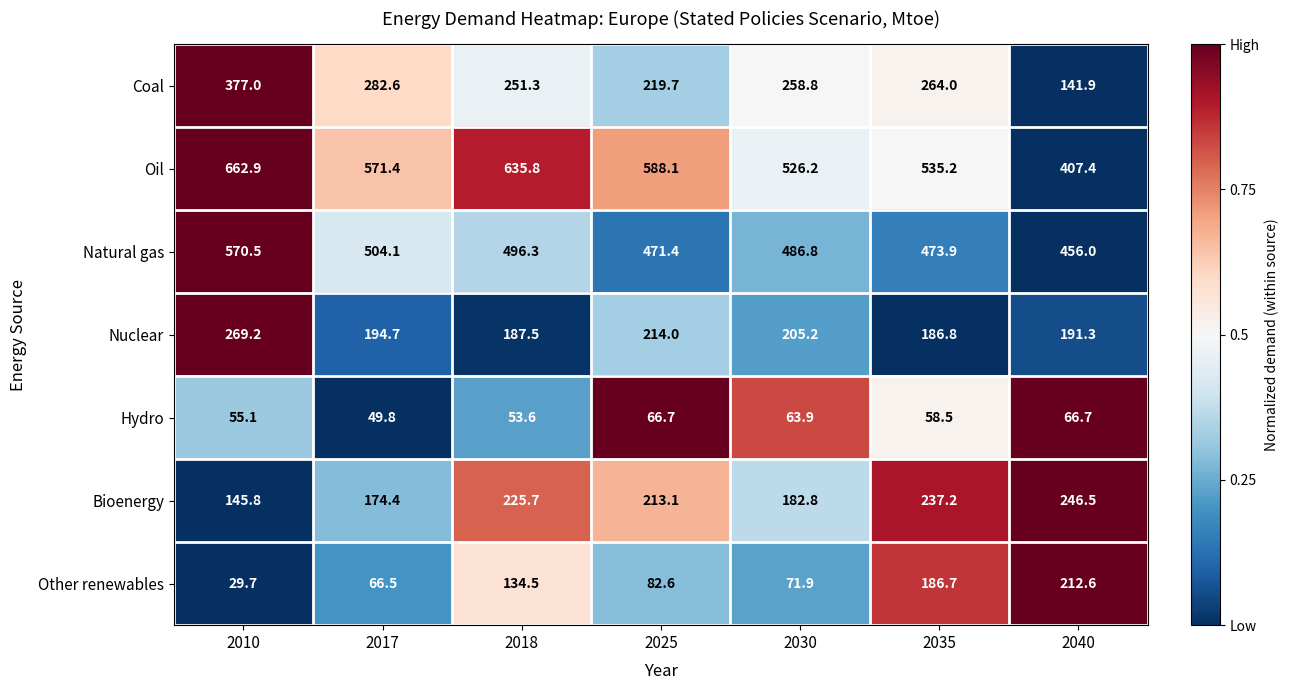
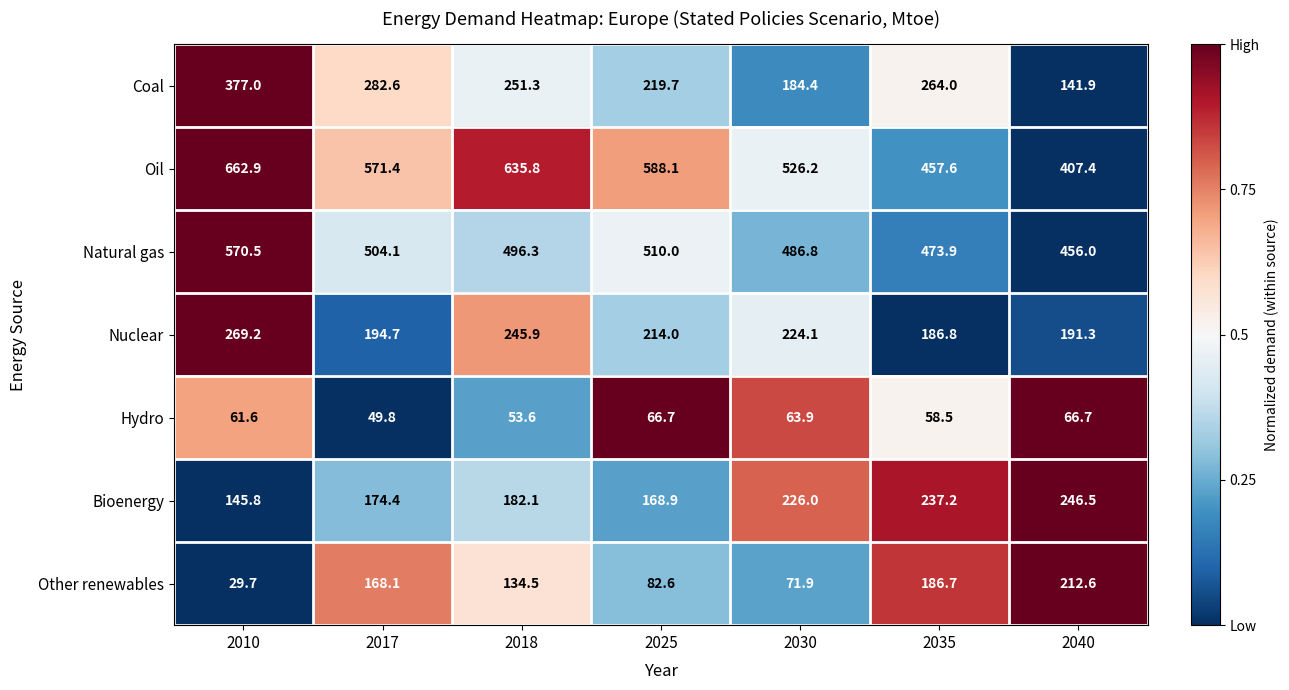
Coal, 2030: 258.8 -> 184.4
Oil, 2035: 535.2 -> 457.6
Natural gas, 2025: 471.4 -> 510.0
Nuclear, 2018: 187.5 -> 245.9
Nuclear, 2030: 205.2 -> 224.1
Hydro, 2010: 55.1 -> 61.6
Bioenergy, 2018: 225.7 -> 182.1
Bioenergy, 2025: 213.1 -> 168.9
Bioenergy, 2030: 182.8 -> 226.0
Other renewables, 2017: 66.5 -> 168.1
